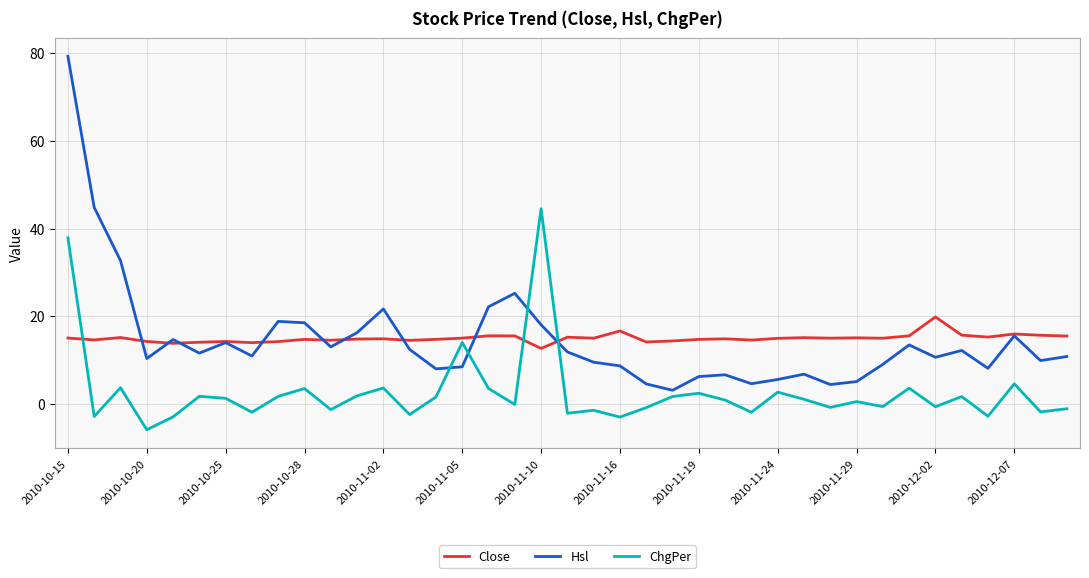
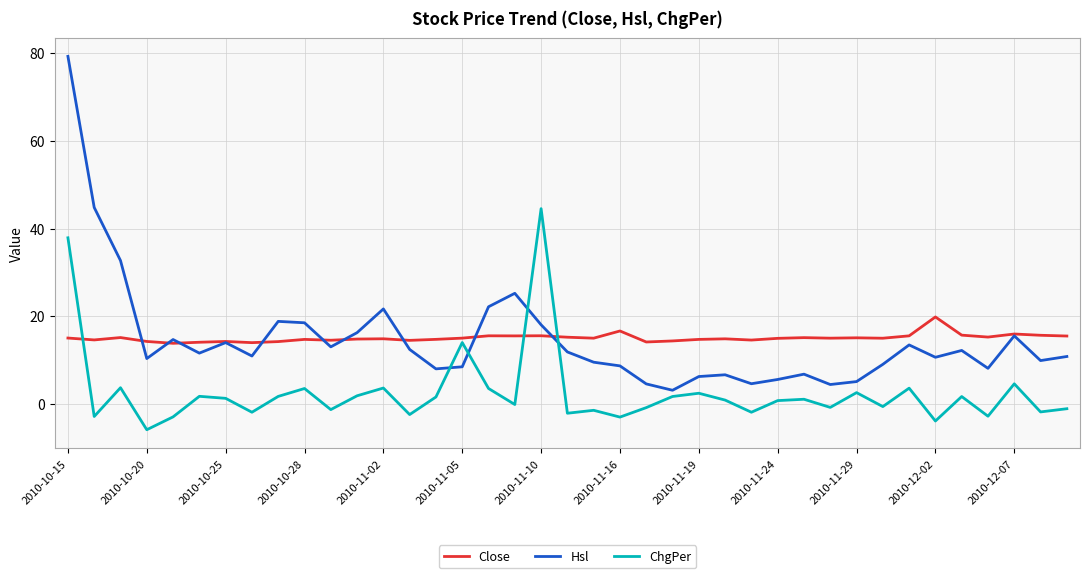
Close, 2010-11-10: 13 -> 16
ChgPer, 2010-11-24: 3 -> 1
ChgPer, 2010-11-29: 1 -> 3
ChgPer, 2010-12-02: -1 -> -4
